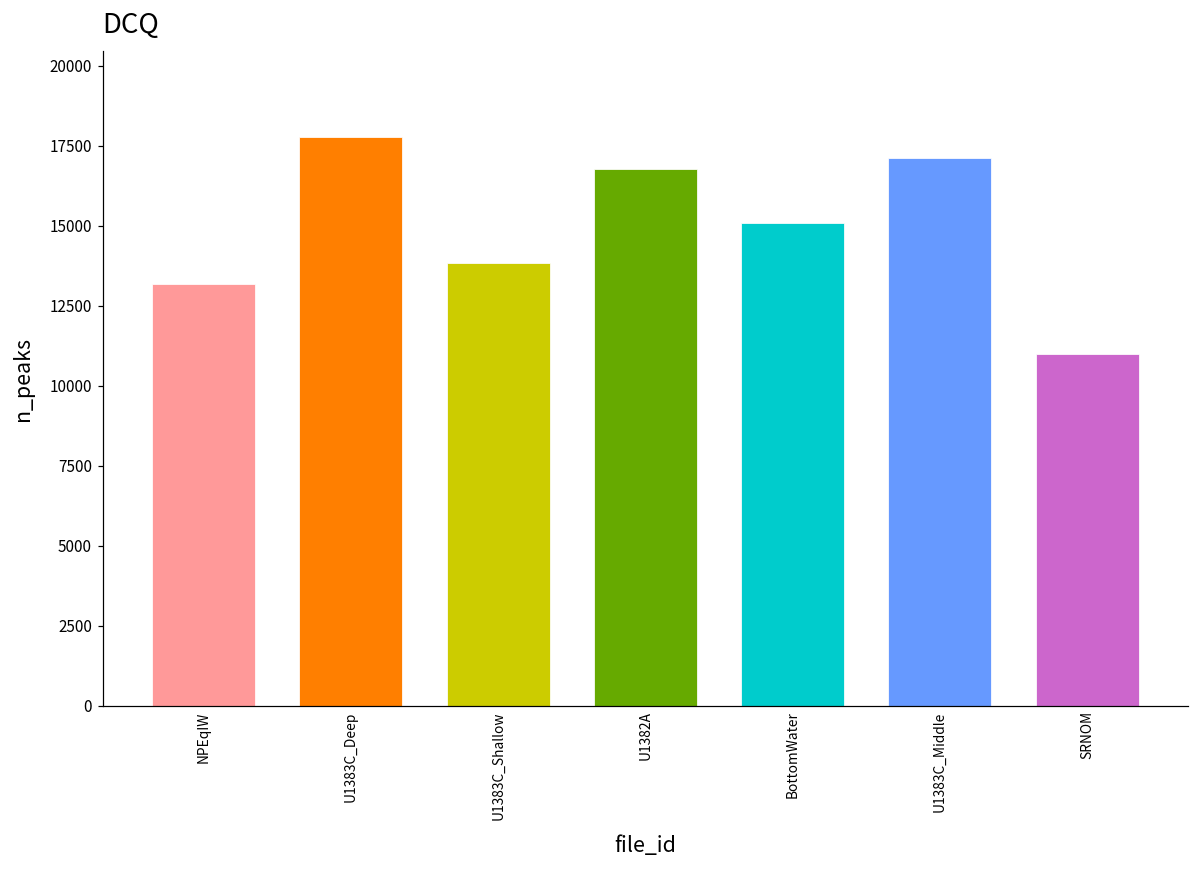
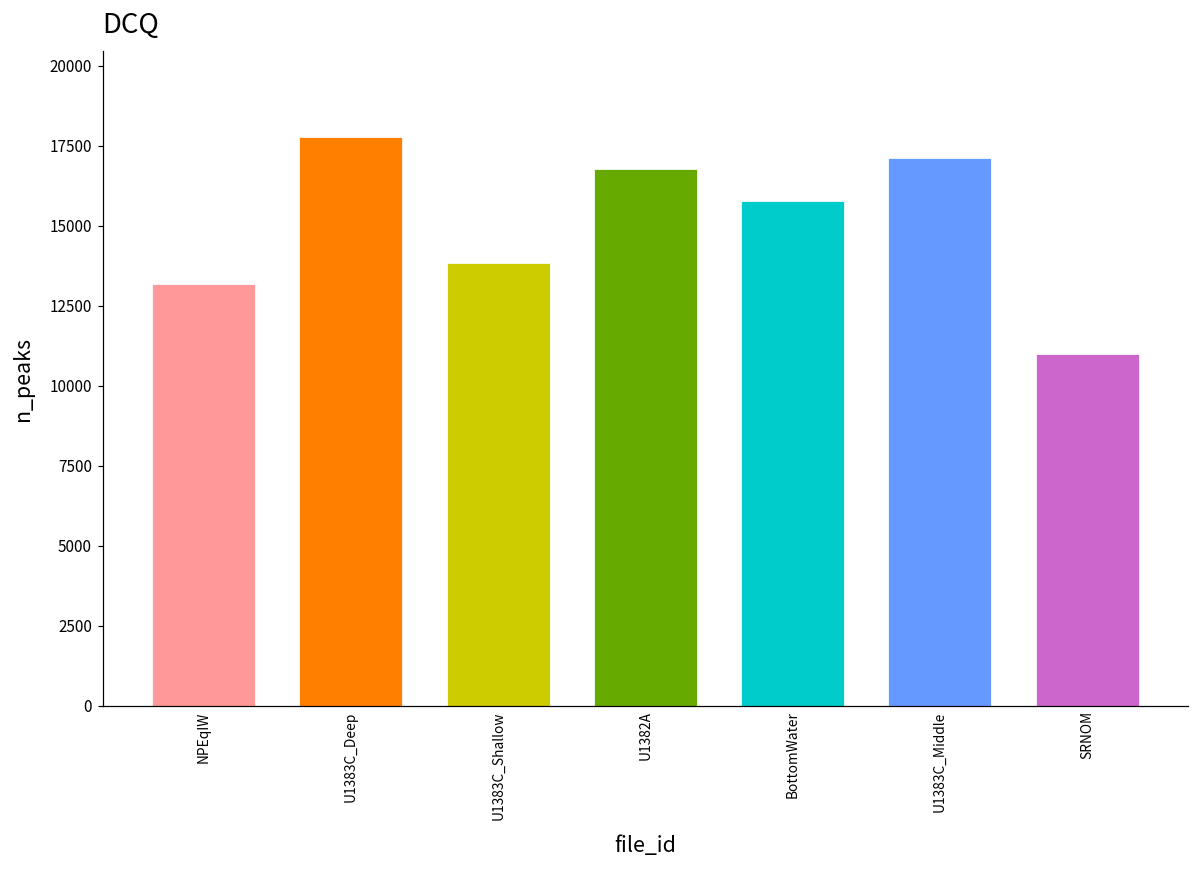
BottomWater: 15100 -> 15800
